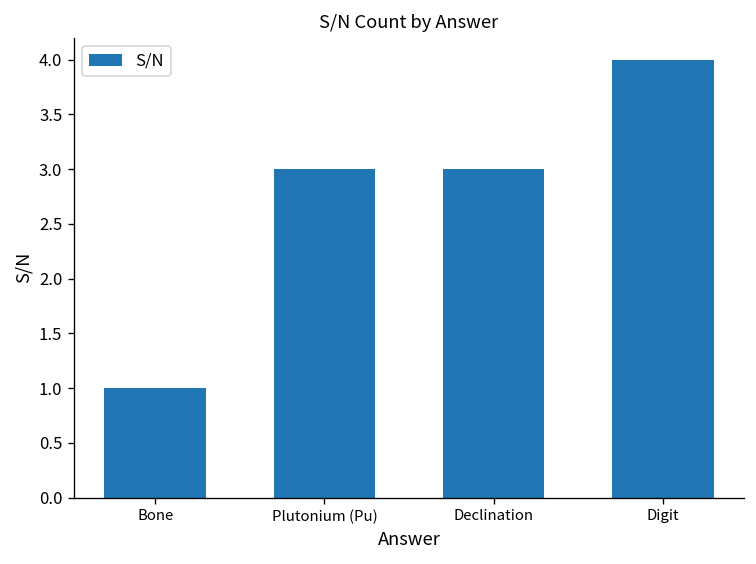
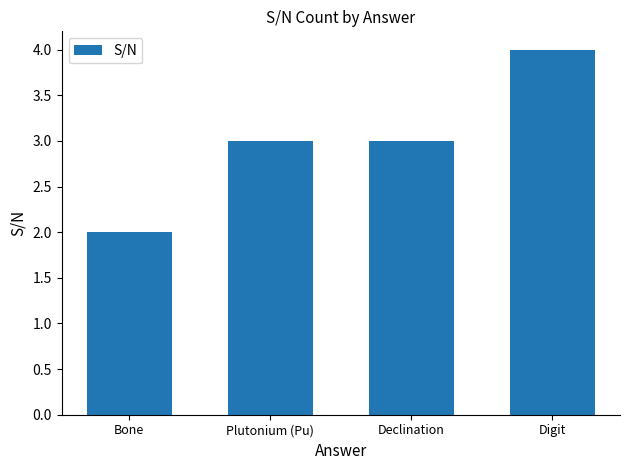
Bone: 1 -> 2
